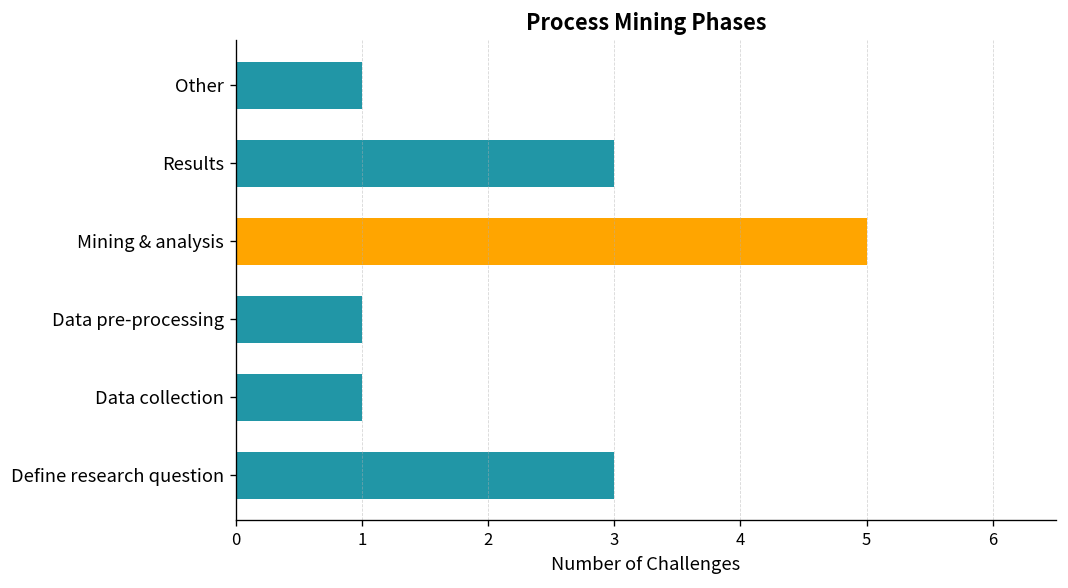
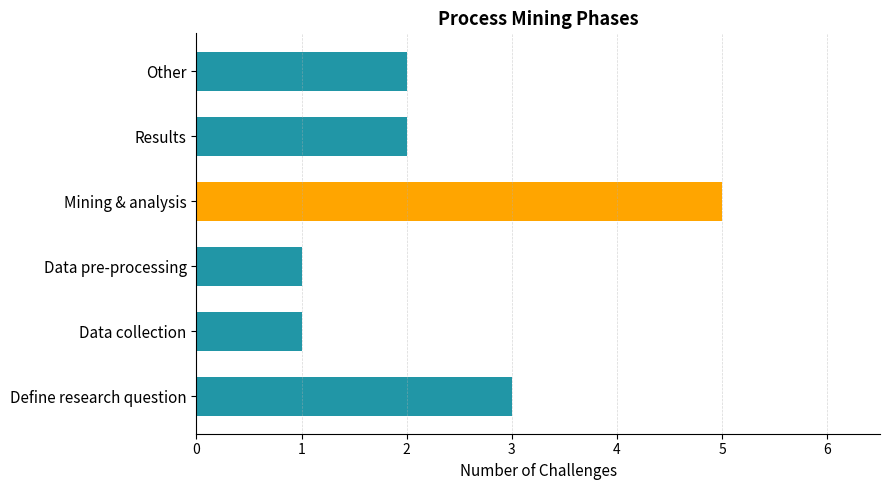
Other: 1 -> 2
Results: 3 -> 2
